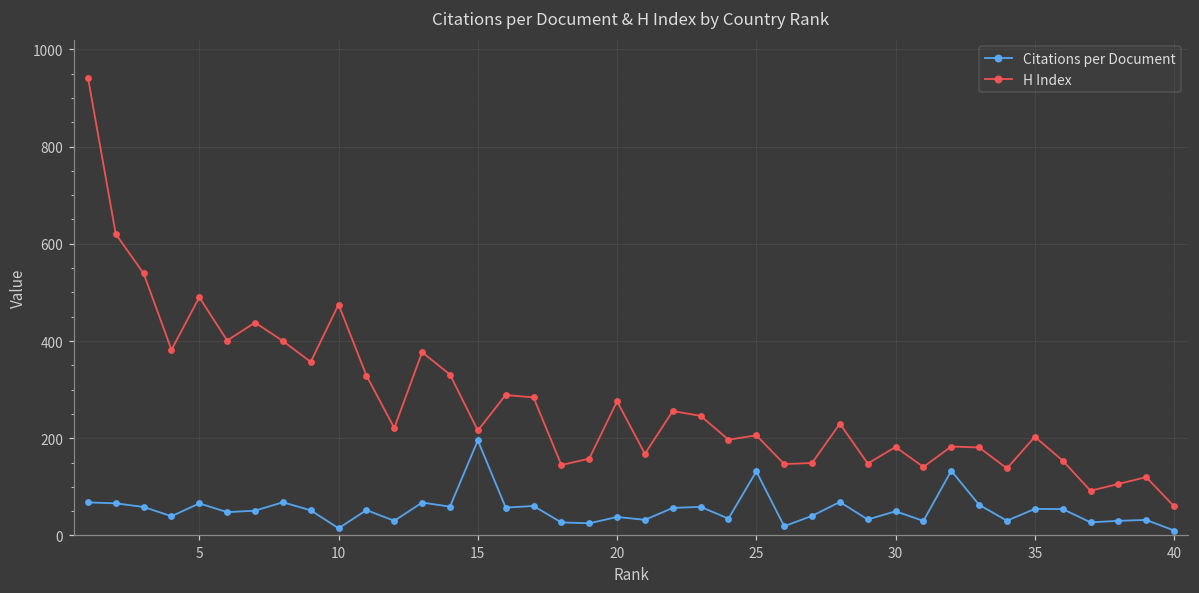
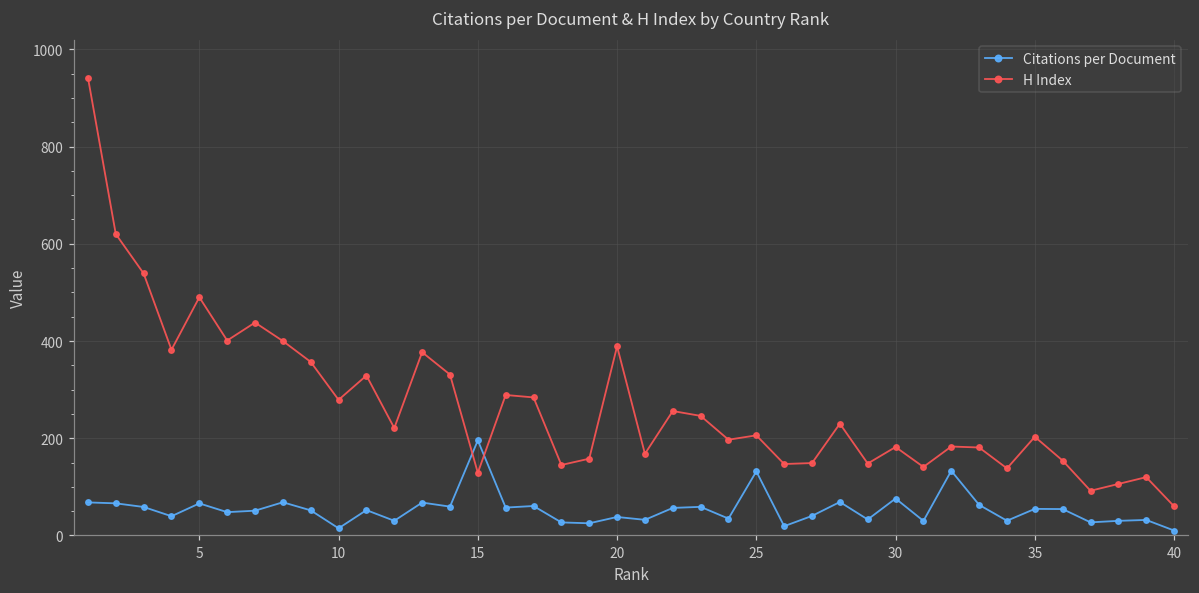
H Index, 10: 480 -> 280
H Index, 15: 220 -> 130
H Index, 20: 280 -> 390
Citations per Document, 30: 50 -> 80
